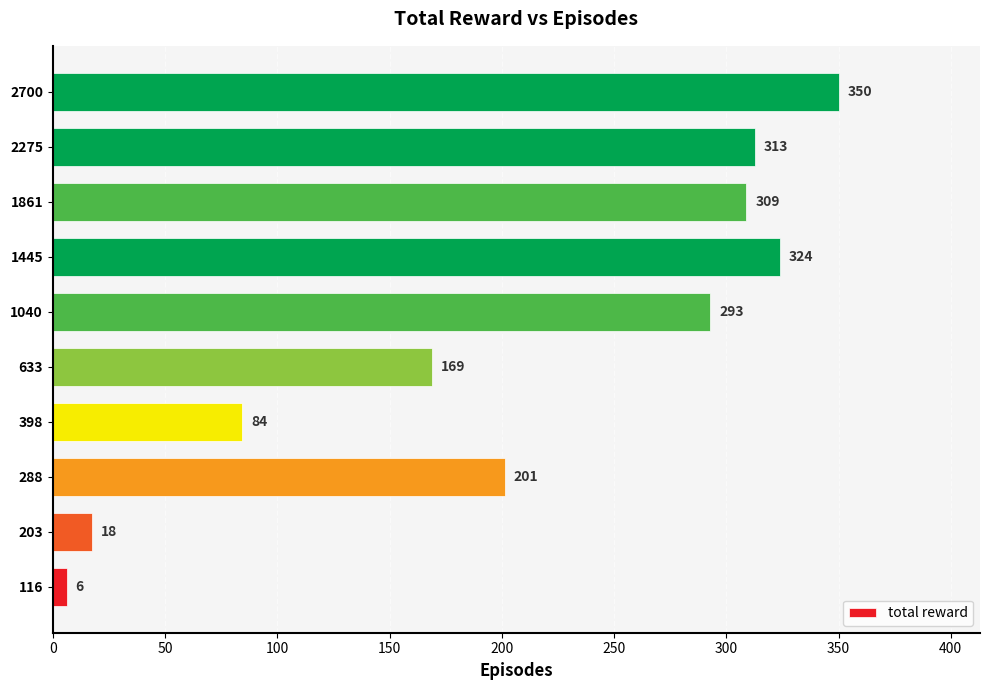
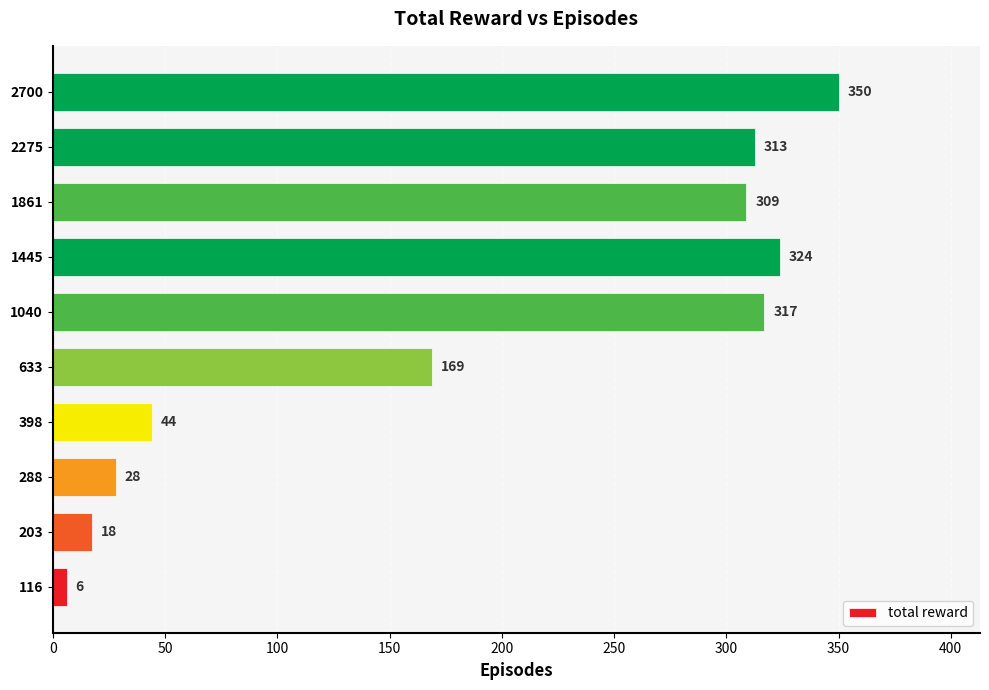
1040: 293 -> 317
398: 84 -> 44
288: 201 -> 28
